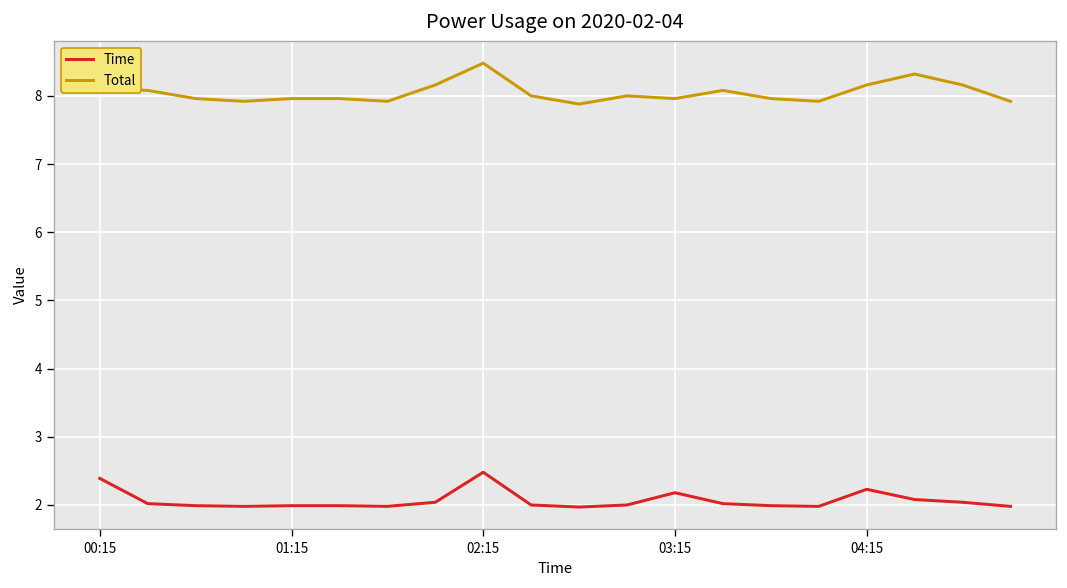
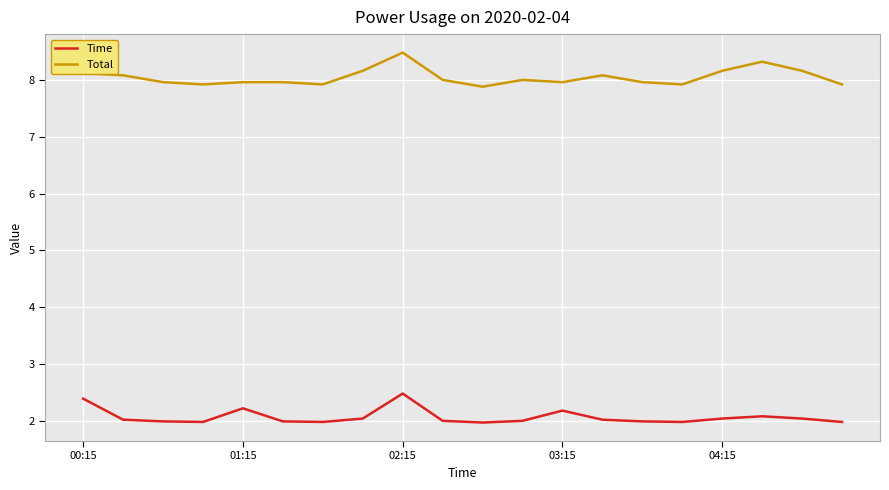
Time, 01:15: 2.0 -> 2.2
Time, 04:15: 2.2 -> 2.0
